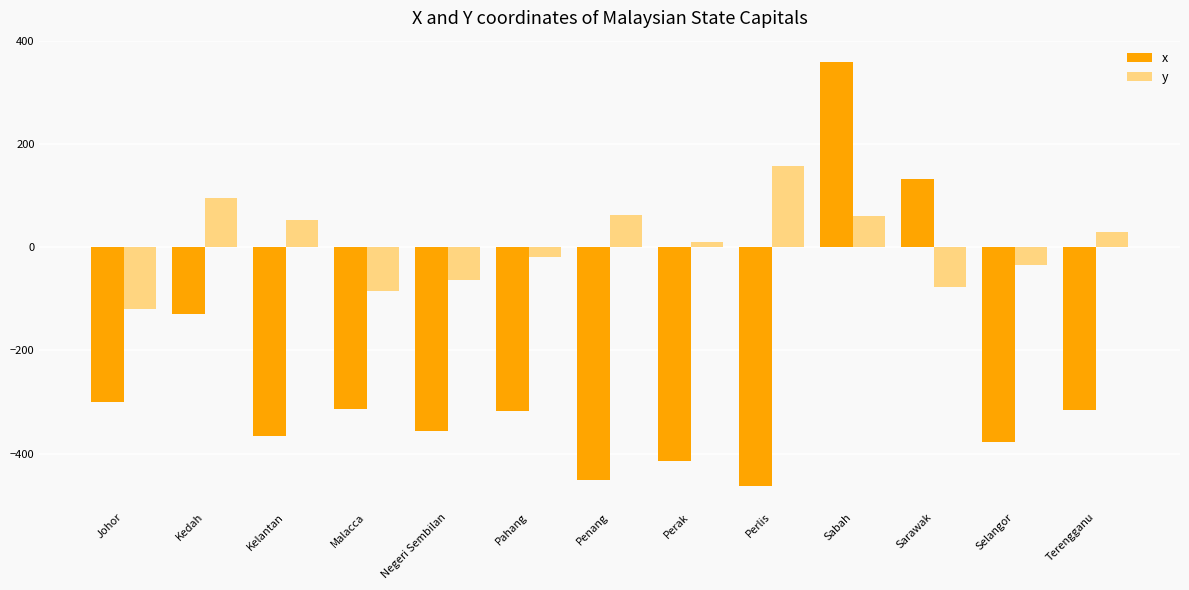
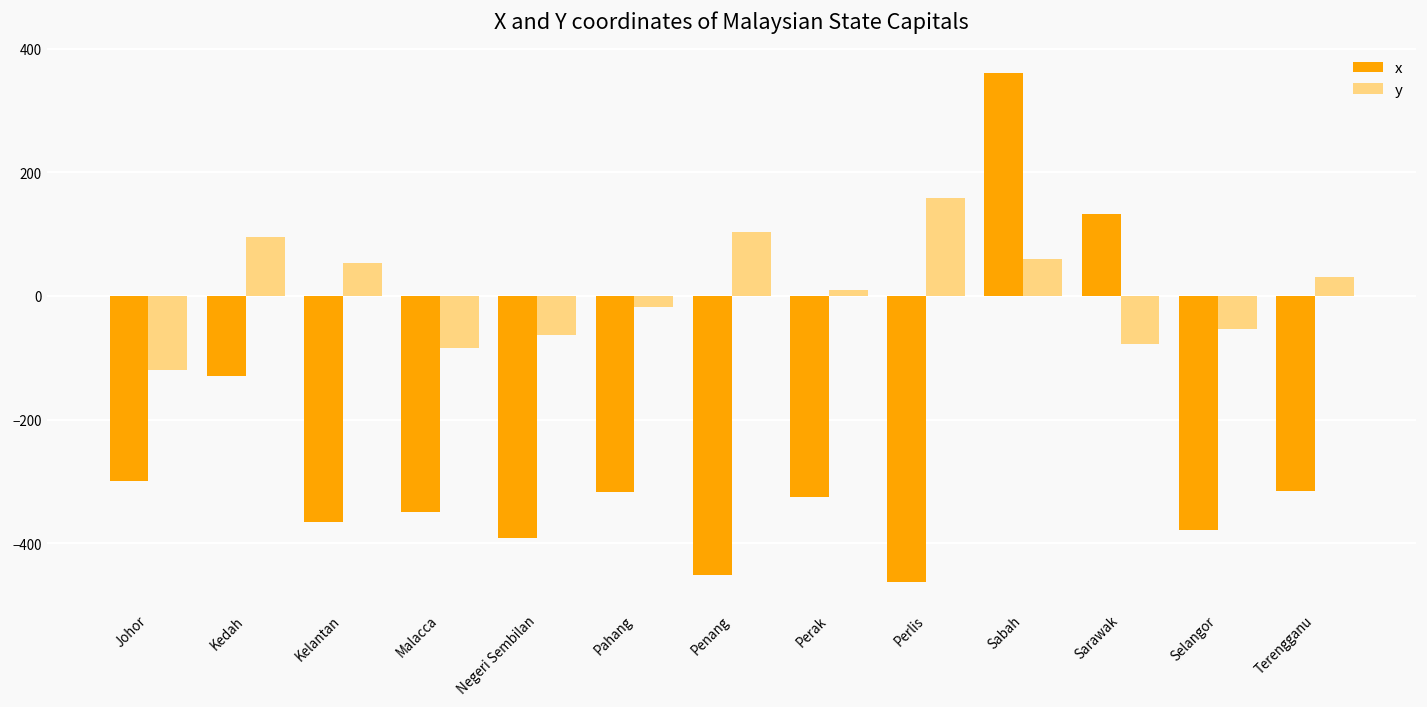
x, Malacca: -310 -> -350
x, Negeri Sembilan: -360 -> -390
y, Penang: 60 -> 100
x, Perak: -420 -> -330
y, Selangor: -30 -> -50
